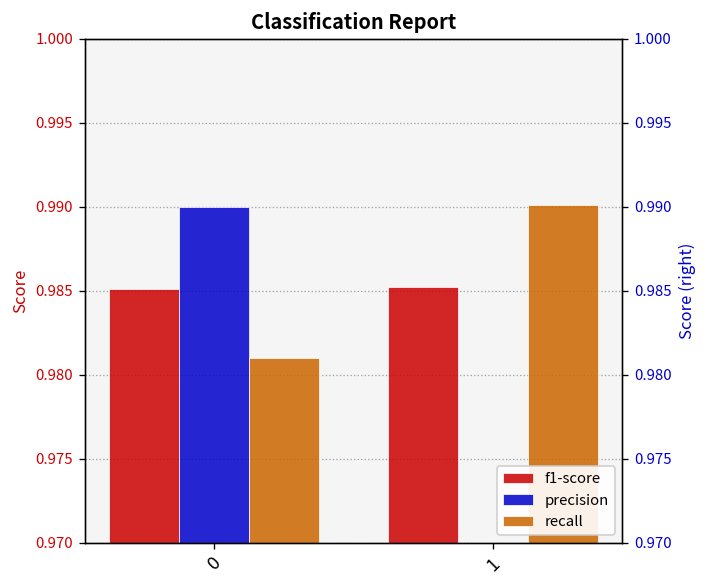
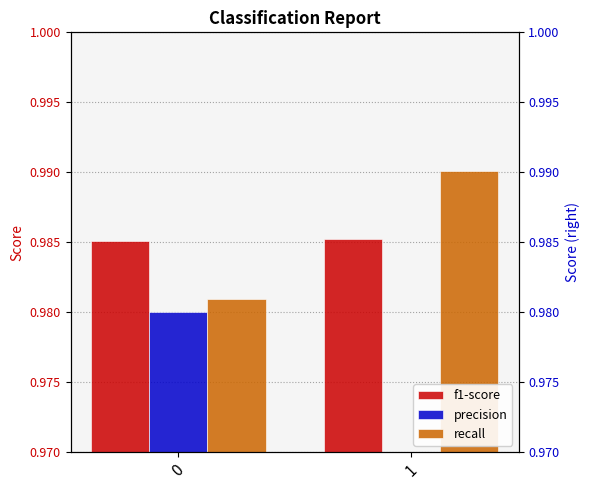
precision, 0: 0.99 -> 0.98
